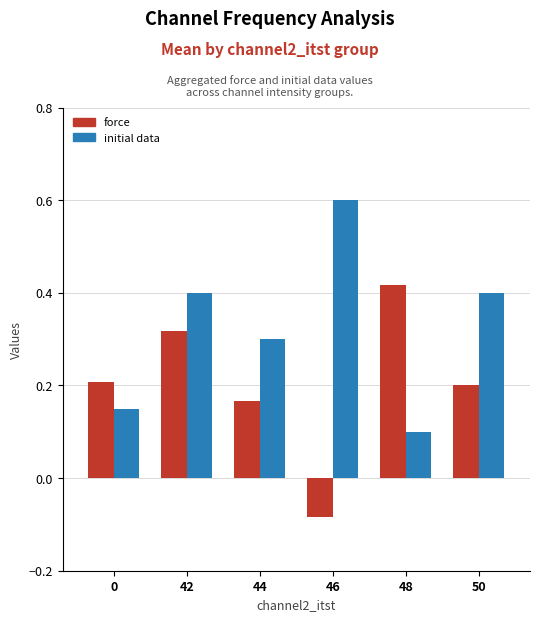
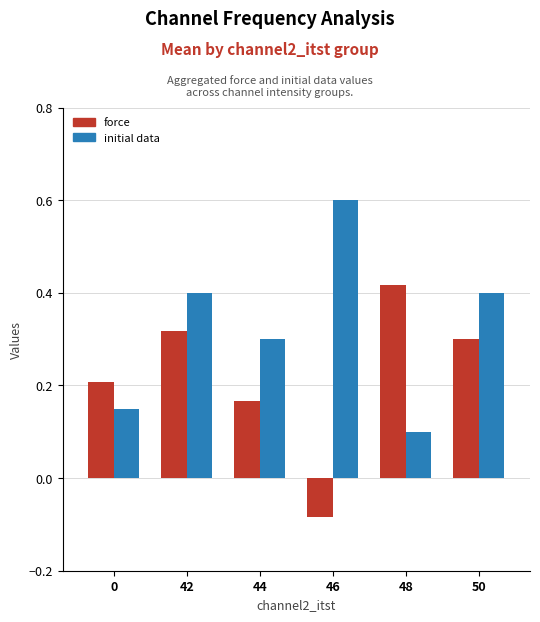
force, 50: 0.2 -> 0.3
